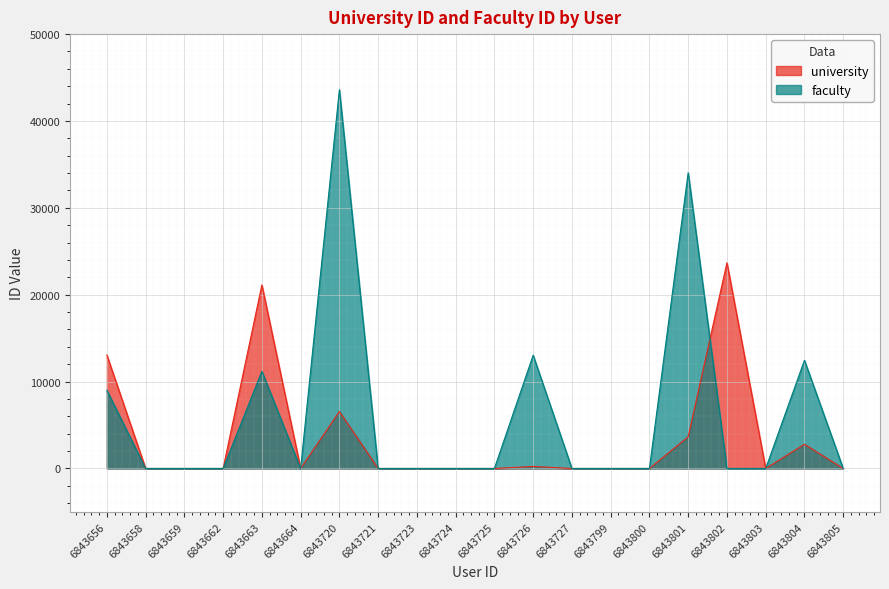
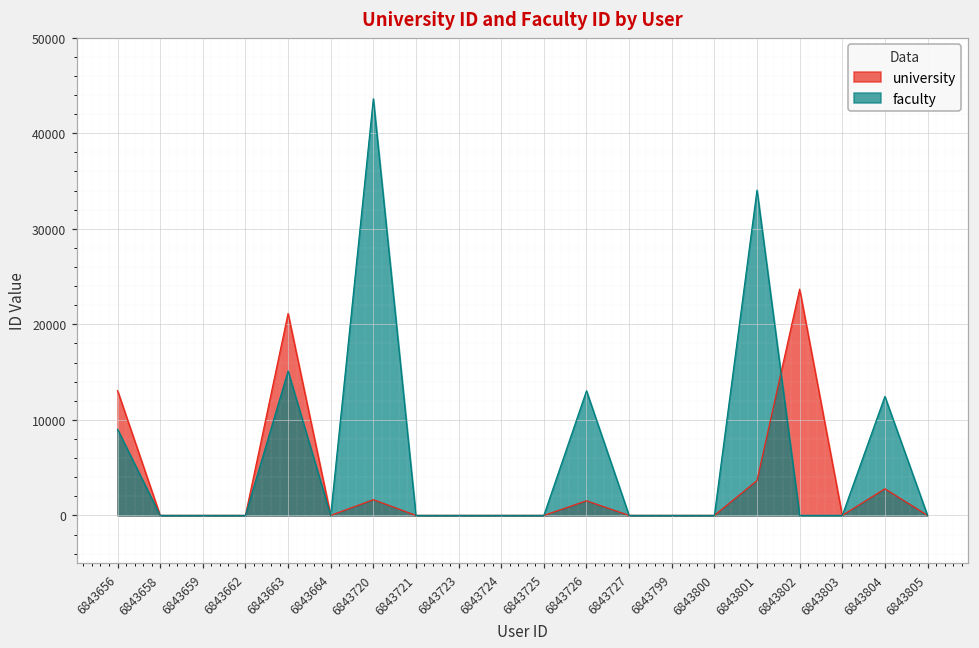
faculty, 6843663: 11000 -> 15000
university, 6843720: 7000 -> 2000
university, 6843726: 0 -> 2000
